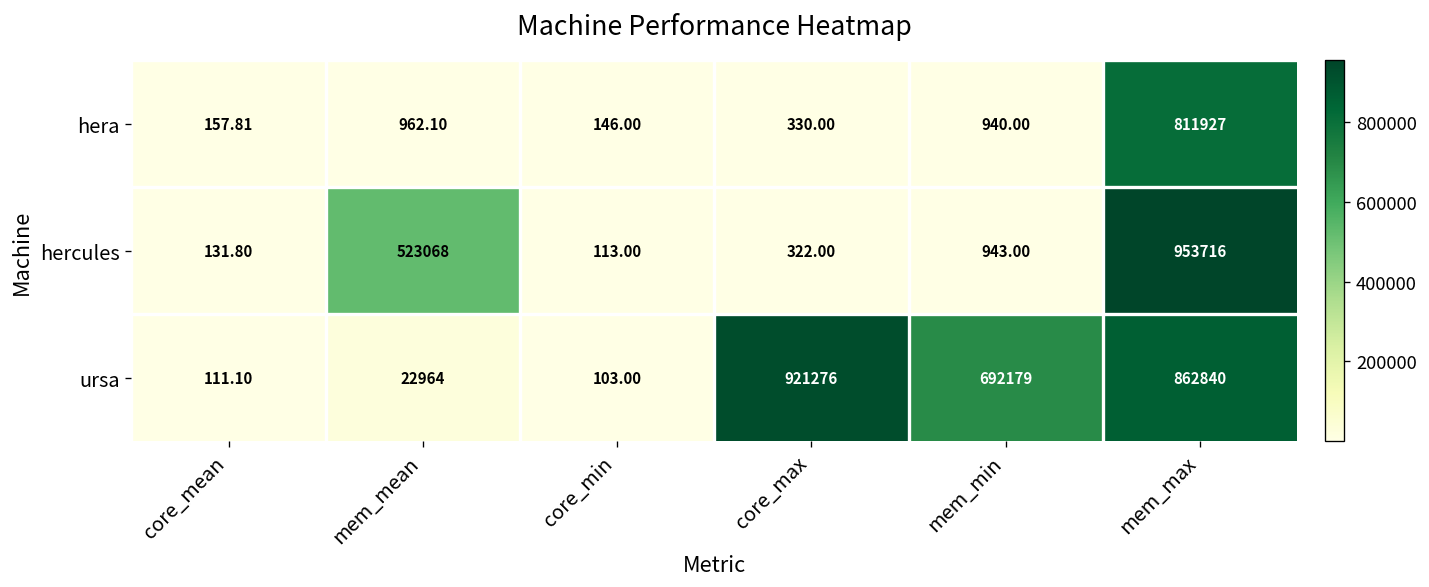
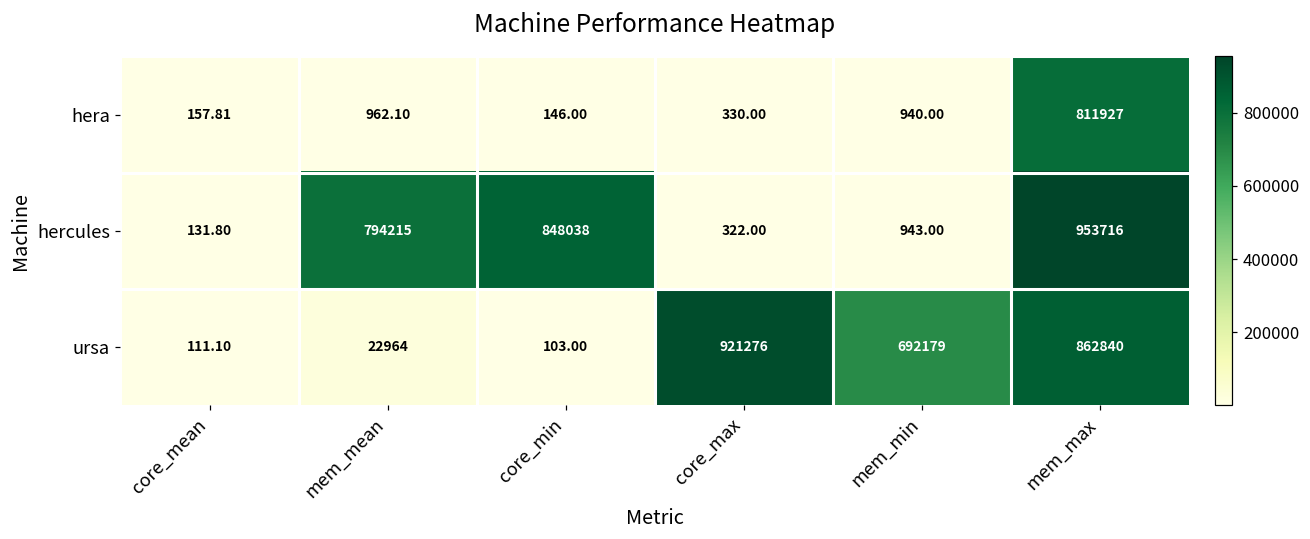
hercules, mem_mean: 523068 -> 794215
hercules, core_min: 113.00 -> 848038
